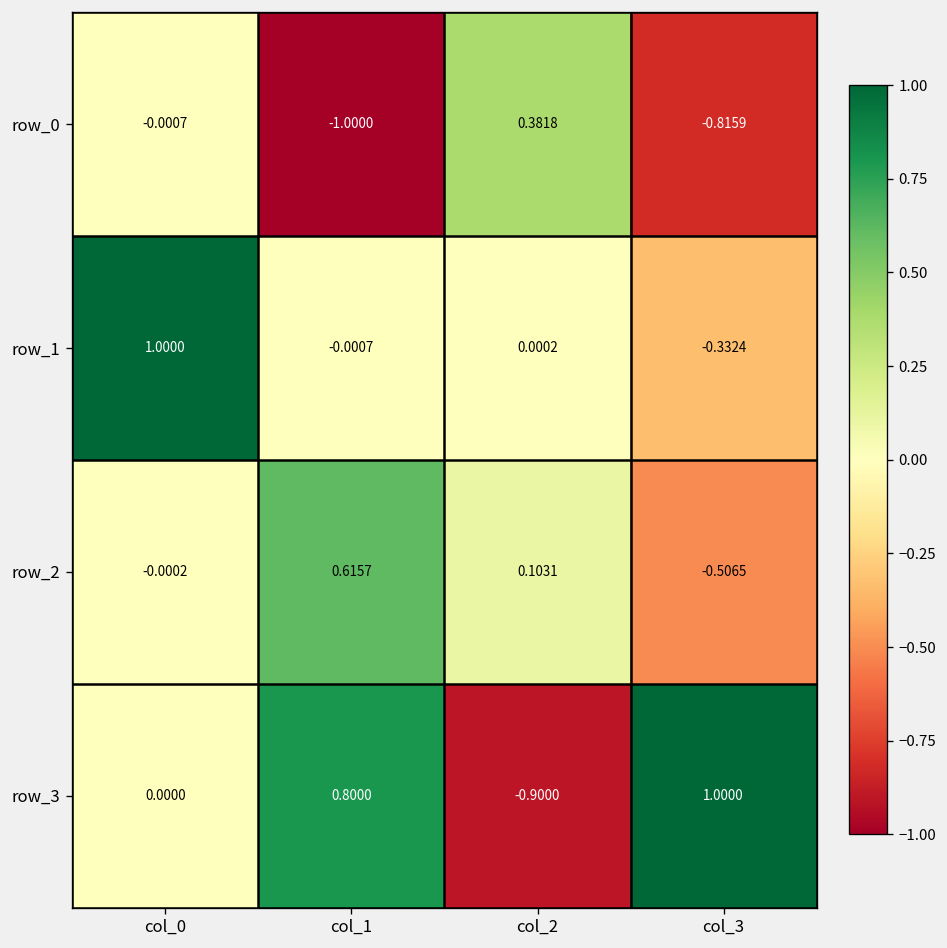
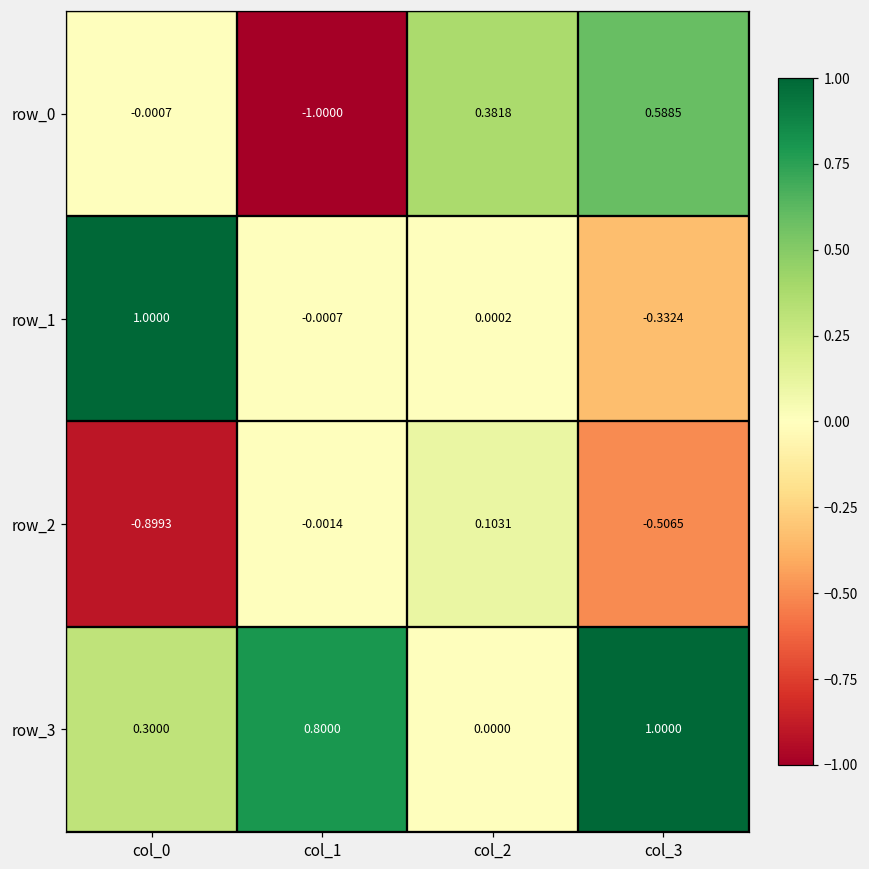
row_0, col_3: -0.8159 -> 0.5885
row_2, col_0: -0.0002 -> -0.8993
row_2, col_1: 0.6157 -> -0.0014
row_3, col_0: 0.0000 -> 0.3000
row_3, col_2: -0.9000 -> 0.0000
